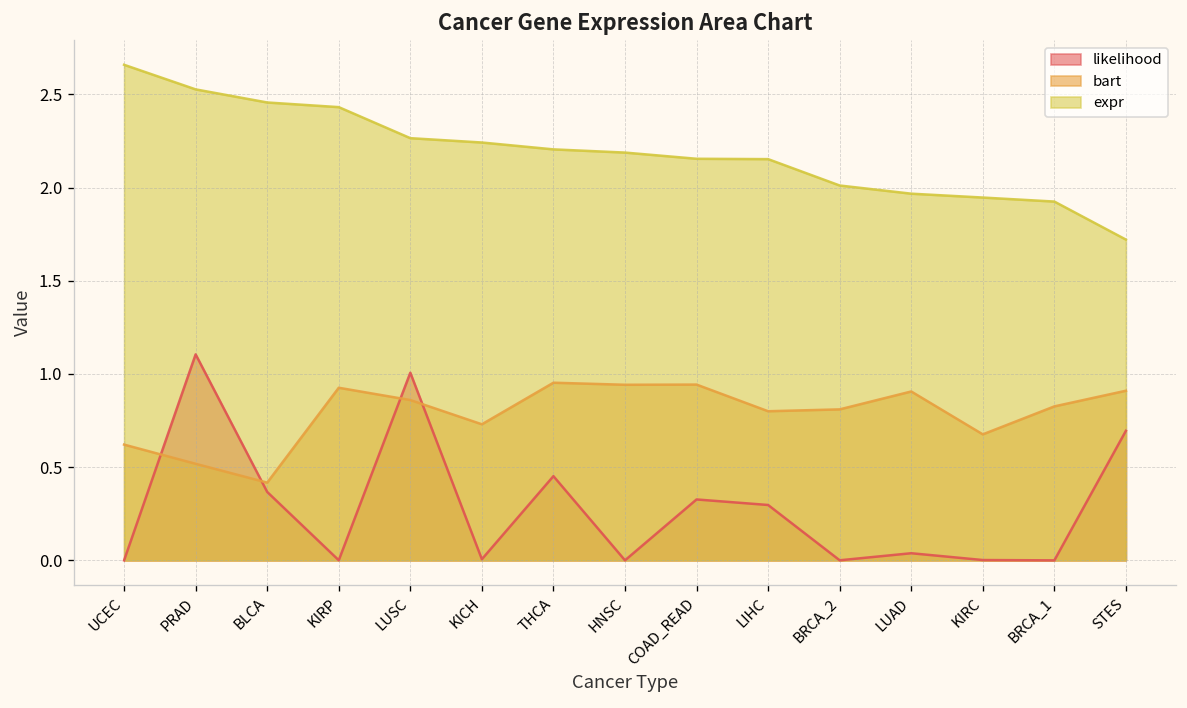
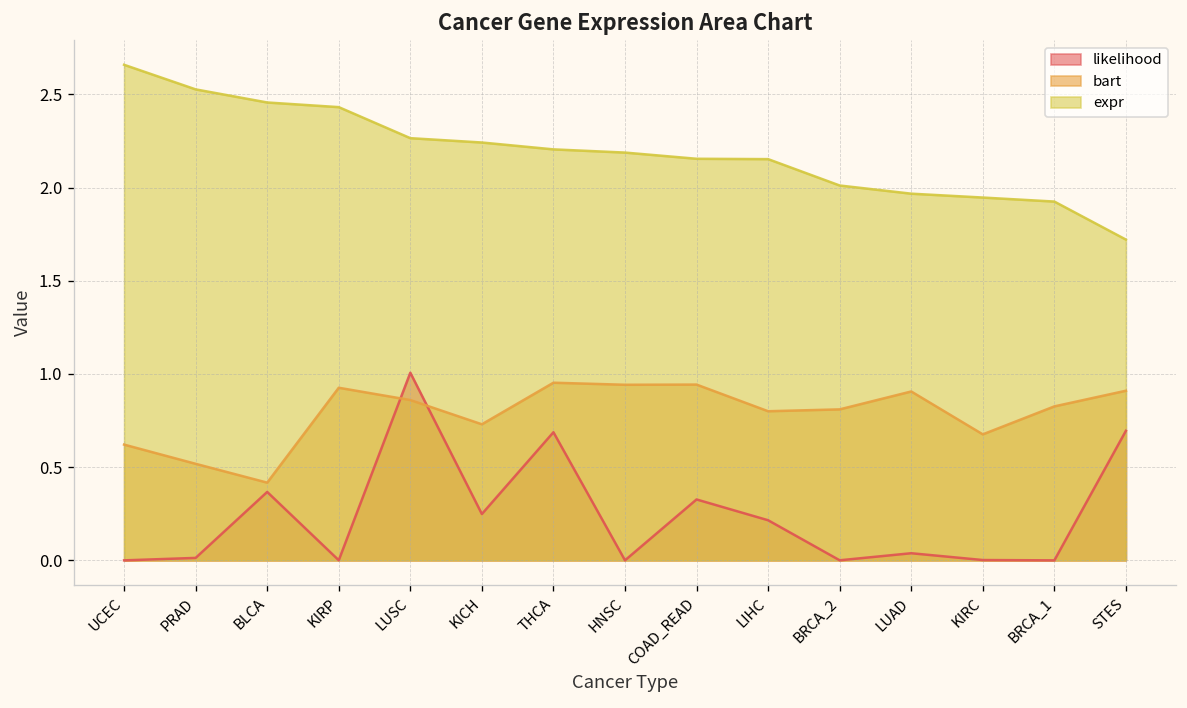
likelihood, PRAD: 1.11 -> 0.01
likelihood, KICH: 0.01 -> 0.25
likelihood, THCA: 0.45 -> 0.69
likelihood, LIHC: 0.30 -> 0.22
